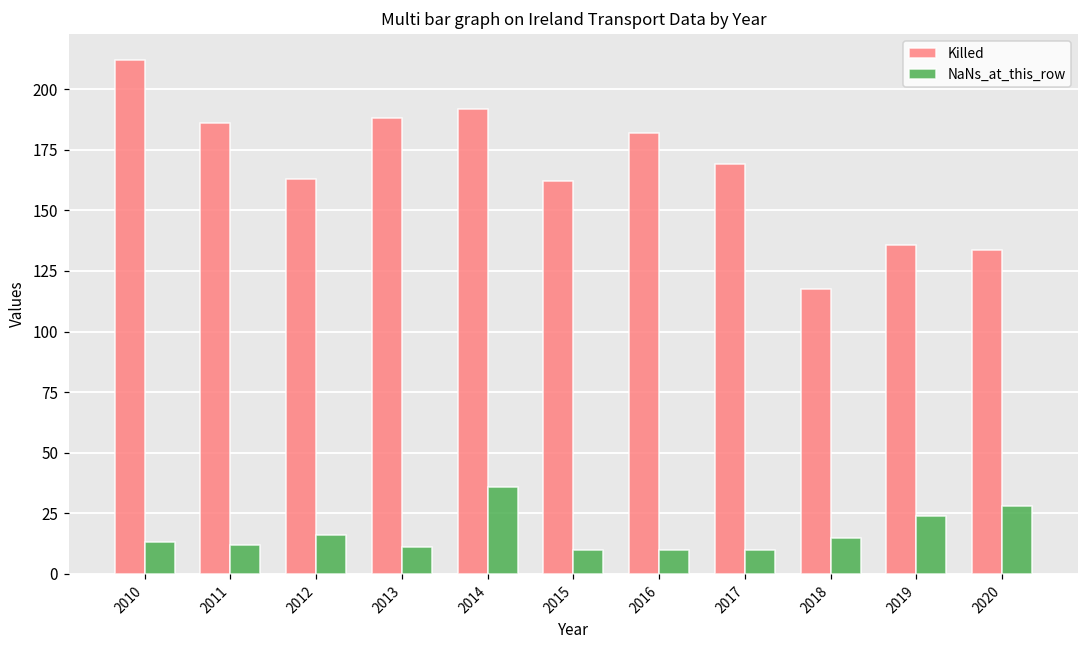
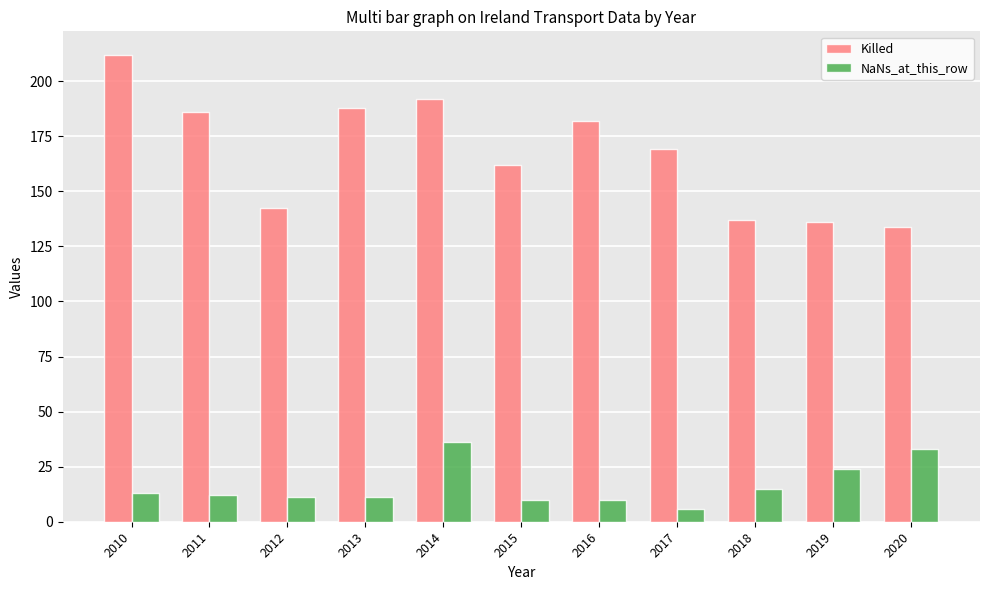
Killed, 2012: 163 -> 142
NaNs_at_this_row, 2012: 16 -> 11
NaNs_at_this_row, 2017: 10 -> 6
Killed, 2018: 118 -> 137
NaNs_at_this_row, 2020: 28 -> 33
